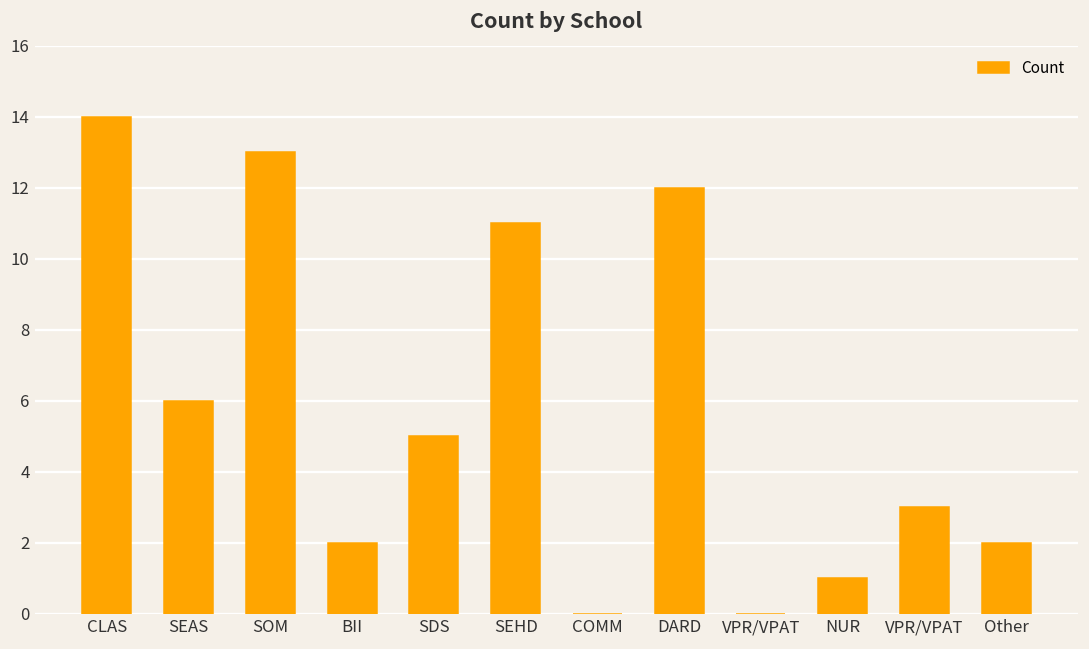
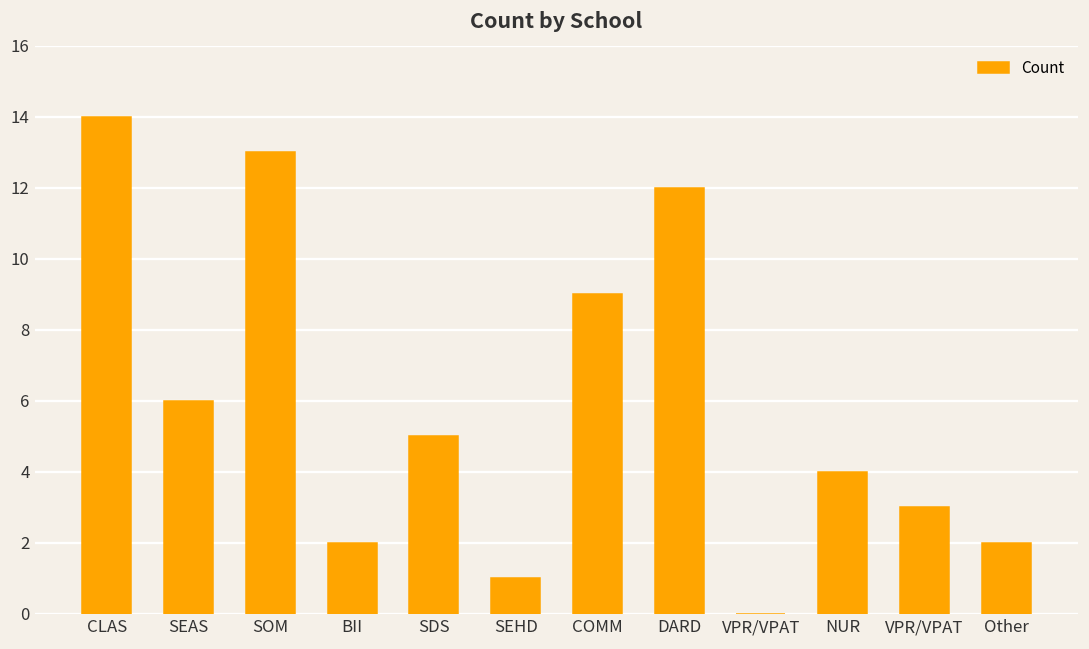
SEHD: 11 -> 1
COMM: 0 -> 9
NUR: 1 -> 4
